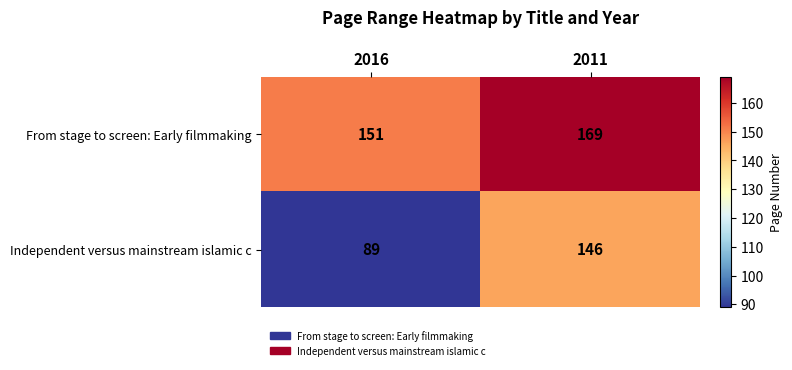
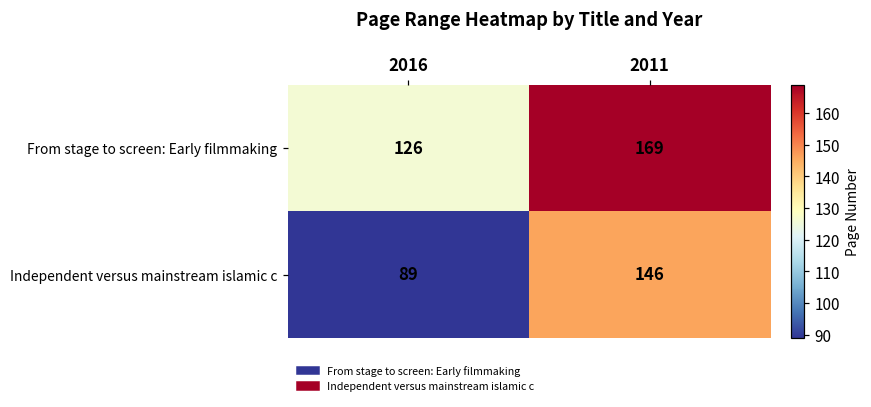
From stage to screen: Early filmmaking, 2016: 151 -> 126
